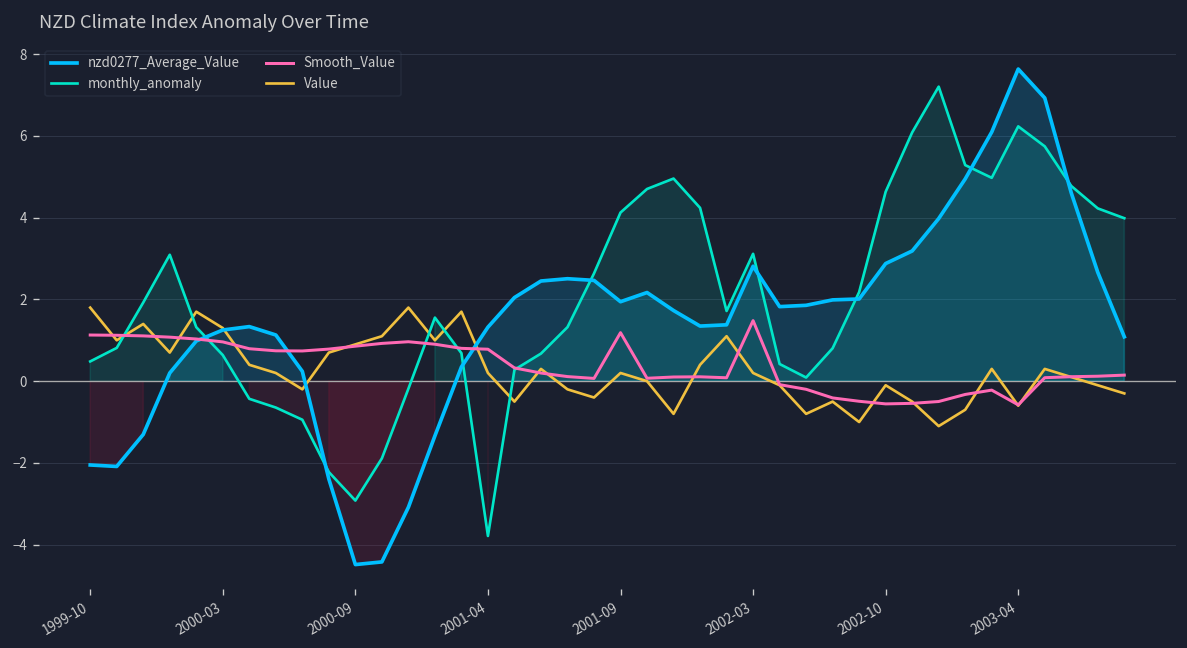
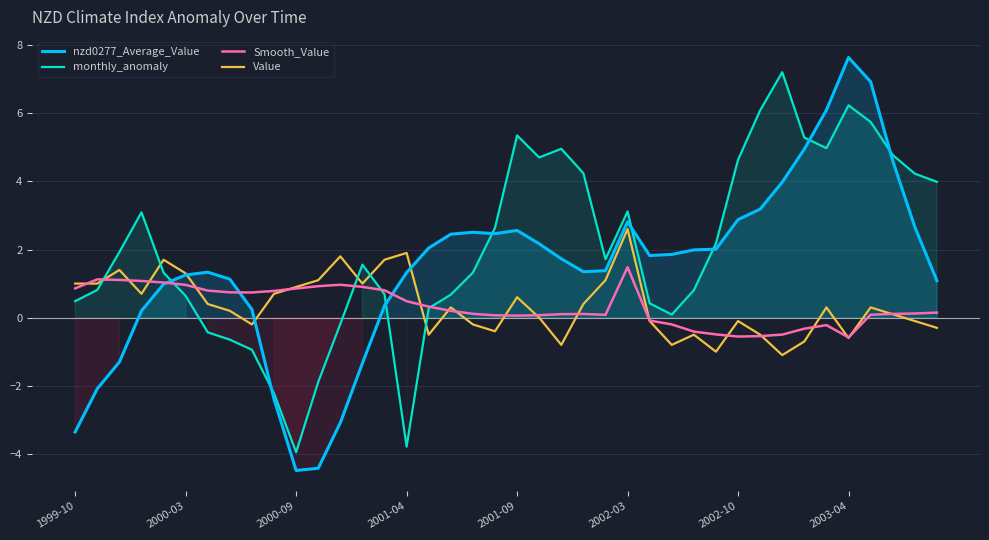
nzd0277_Average_Value, 1999-10: -2.1 -> -3.4
Smooth_Value, 1999-10: 1.1 -> 0.9
Value, 1999-10: 1.8 -> 1.0
monthly_anomaly, 2000-09: -2.9 -> -4.0
Smooth_Value, 2001-04: 0.8 -> 0.5
Value, 2001-04: 0.2 -> 1.9
nzd0277_Average_Value, 2001-09: 1.9 -> 2.6
monthly_anomaly, 2001-09: 4.1 -> 5.4
Smooth_Value, 2001-09: 1.2 -> 0.1
Value, 2001-09: 0.2 -> 0.6
Value, 2002-03: 0.2 -> 2.6
